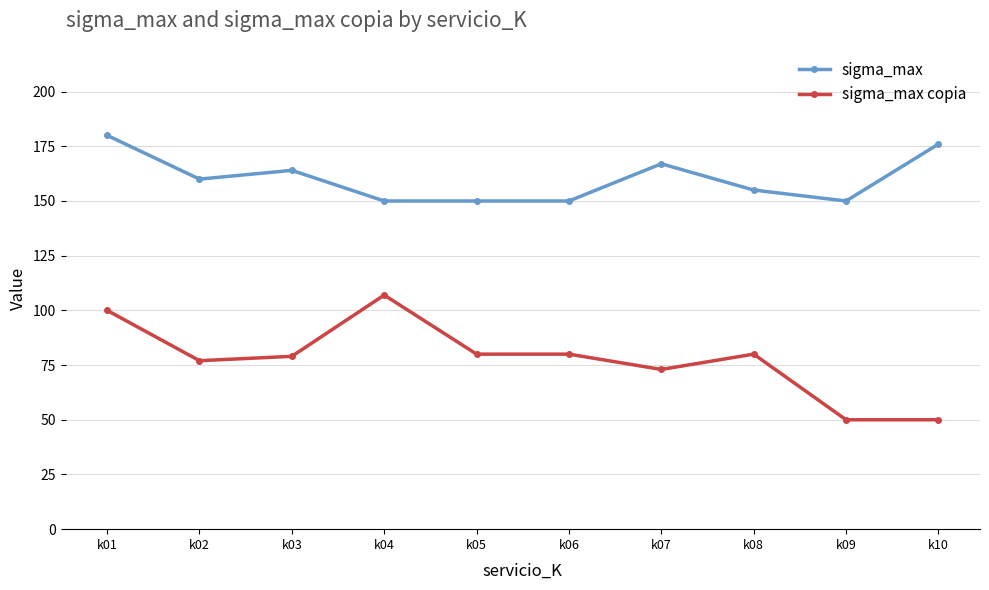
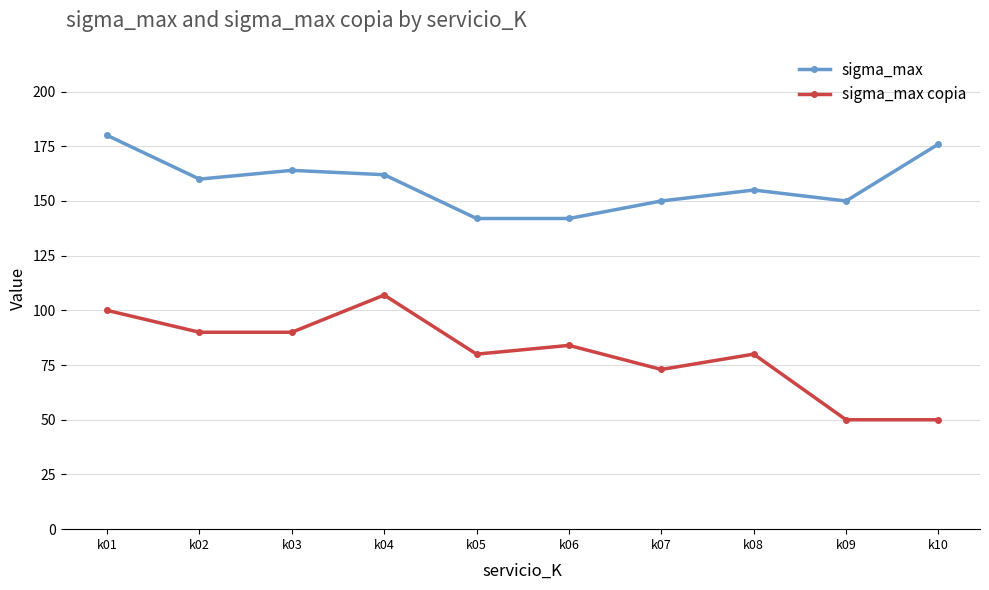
sigma_max copia, k02: 77 -> 90
sigma_max copia, k03: 79 -> 90
sigma_max, k04: 150 -> 162
sigma_max, k05: 150 -> 142
sigma_max, k06: 150 -> 142
sigma_max copia, k06: 80 -> 84
sigma_max, k07: 167 -> 150
